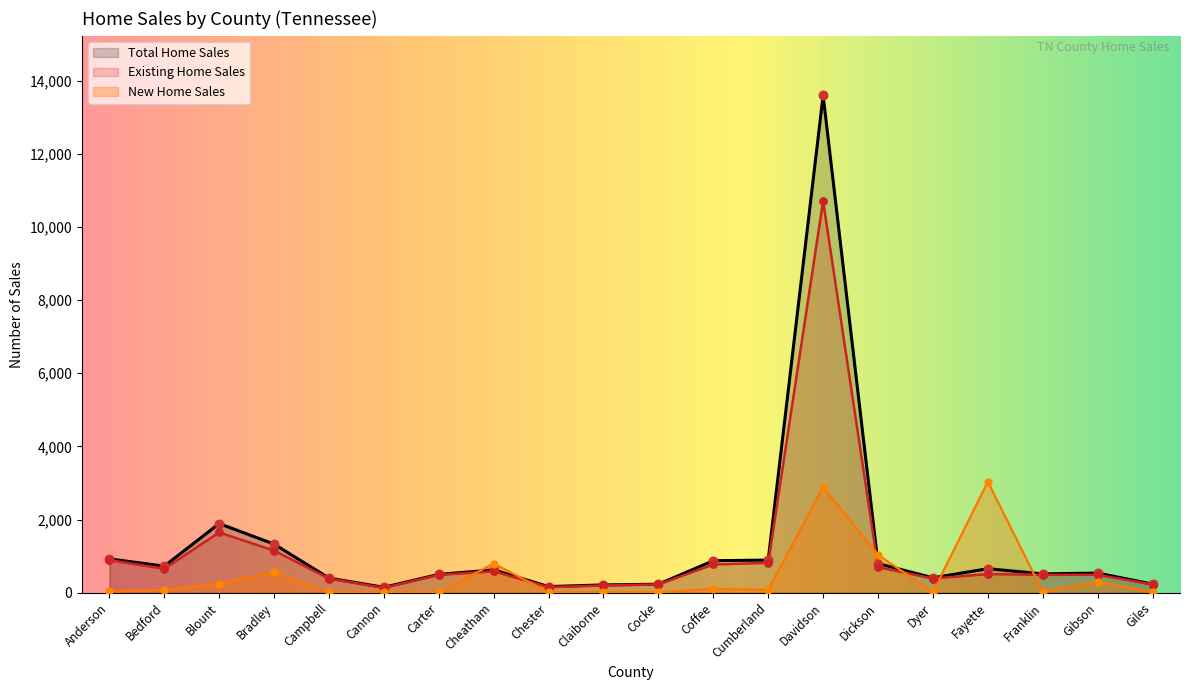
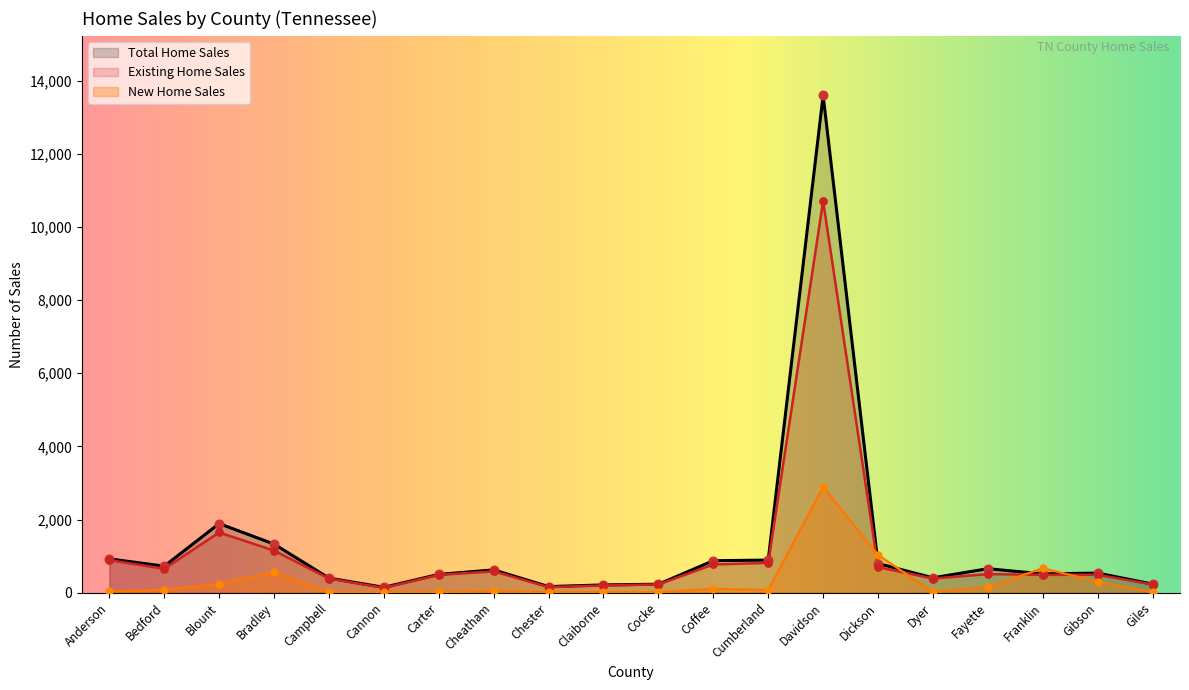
New Home Sales, Cheatham: 800 -> 0
New Home Sales, Fayette: 3,000 -> 100
New Home Sales, Franklin: 0 -> 700
